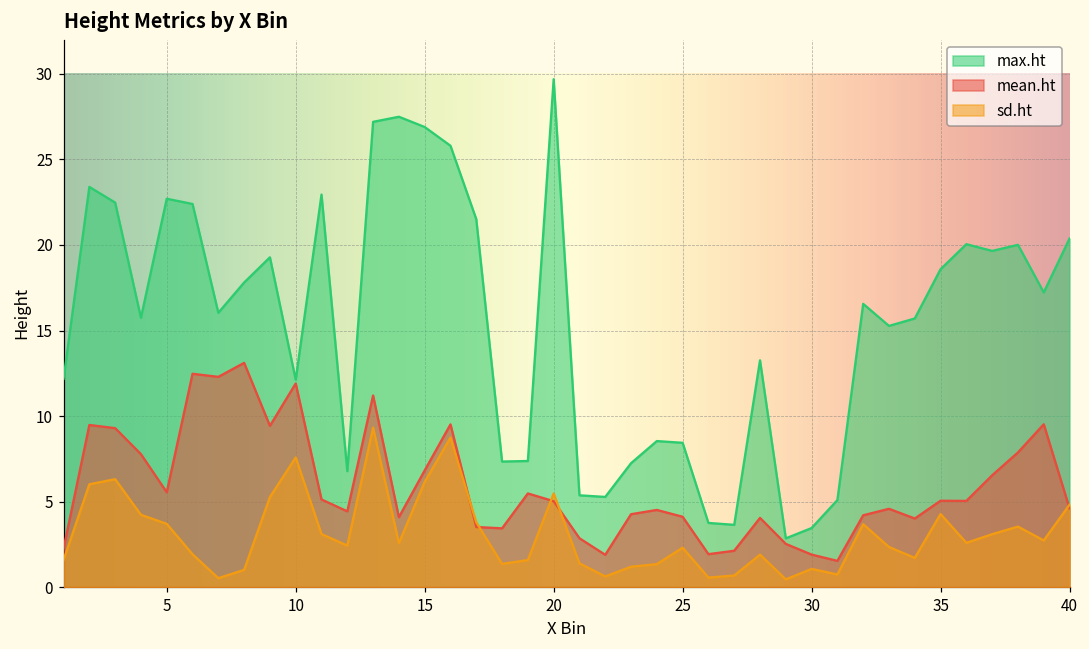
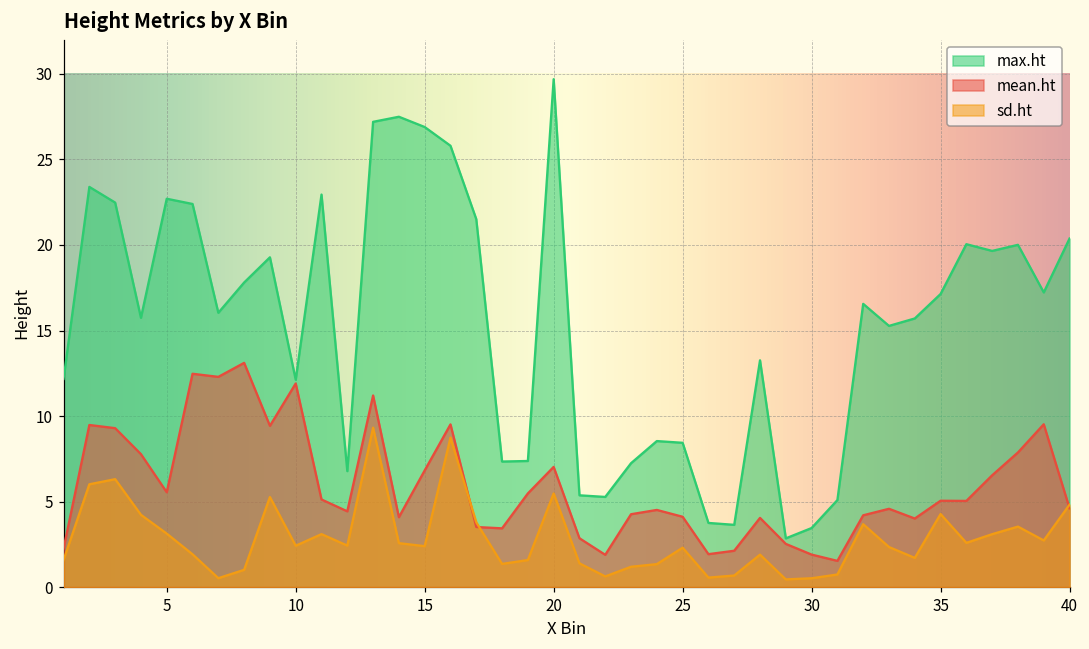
sd.ht, 5: 3.7 -> 3.1
sd.ht, 10: 7.6 -> 2.4
sd.ht, 15: 6.2 -> 2.4
mean.ht, 20: 5.0 -> 7.0
sd.ht, 30: 1.1 -> 0.5
max.ht, 35: 18.6 -> 17.1
